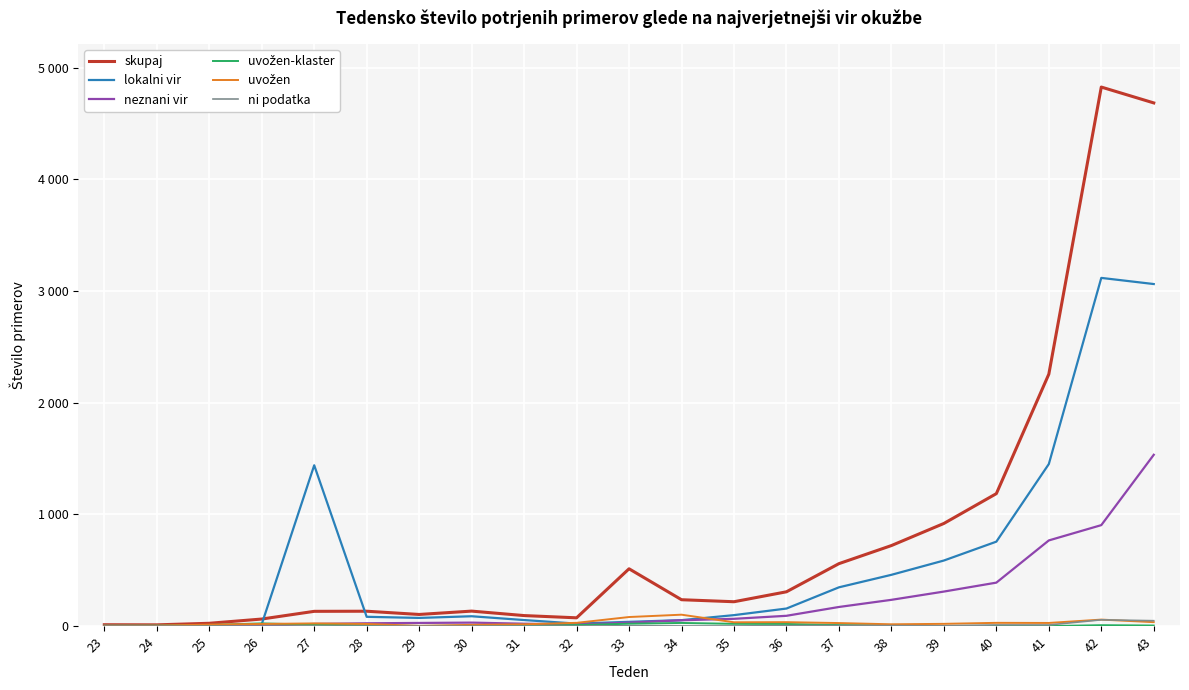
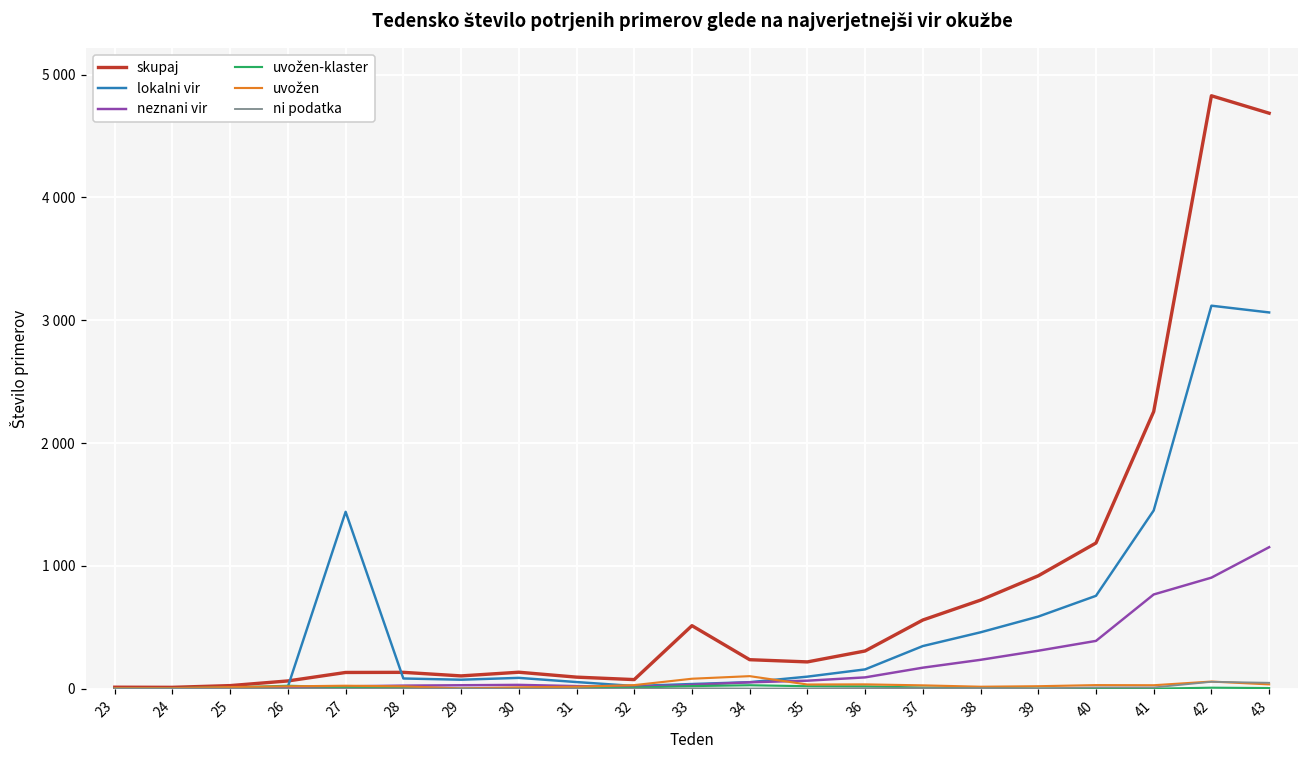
neznani vir, 43: 1530 -> 1150
